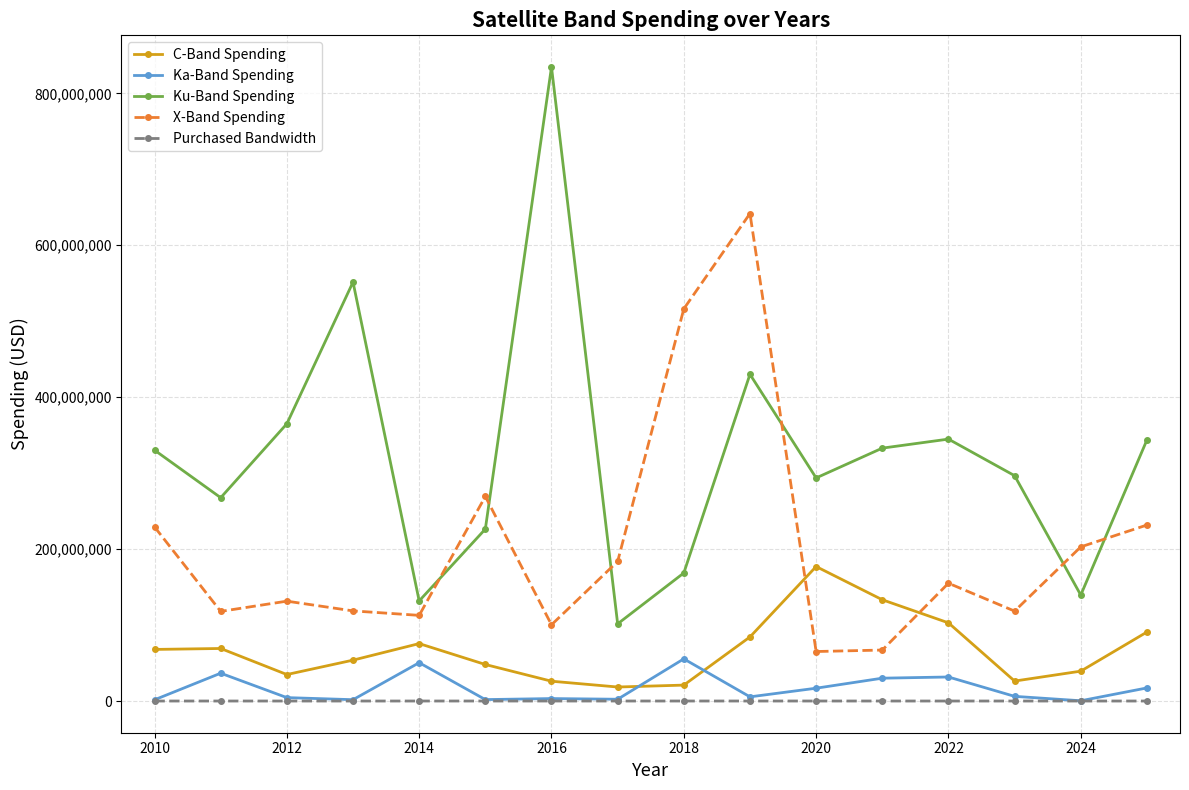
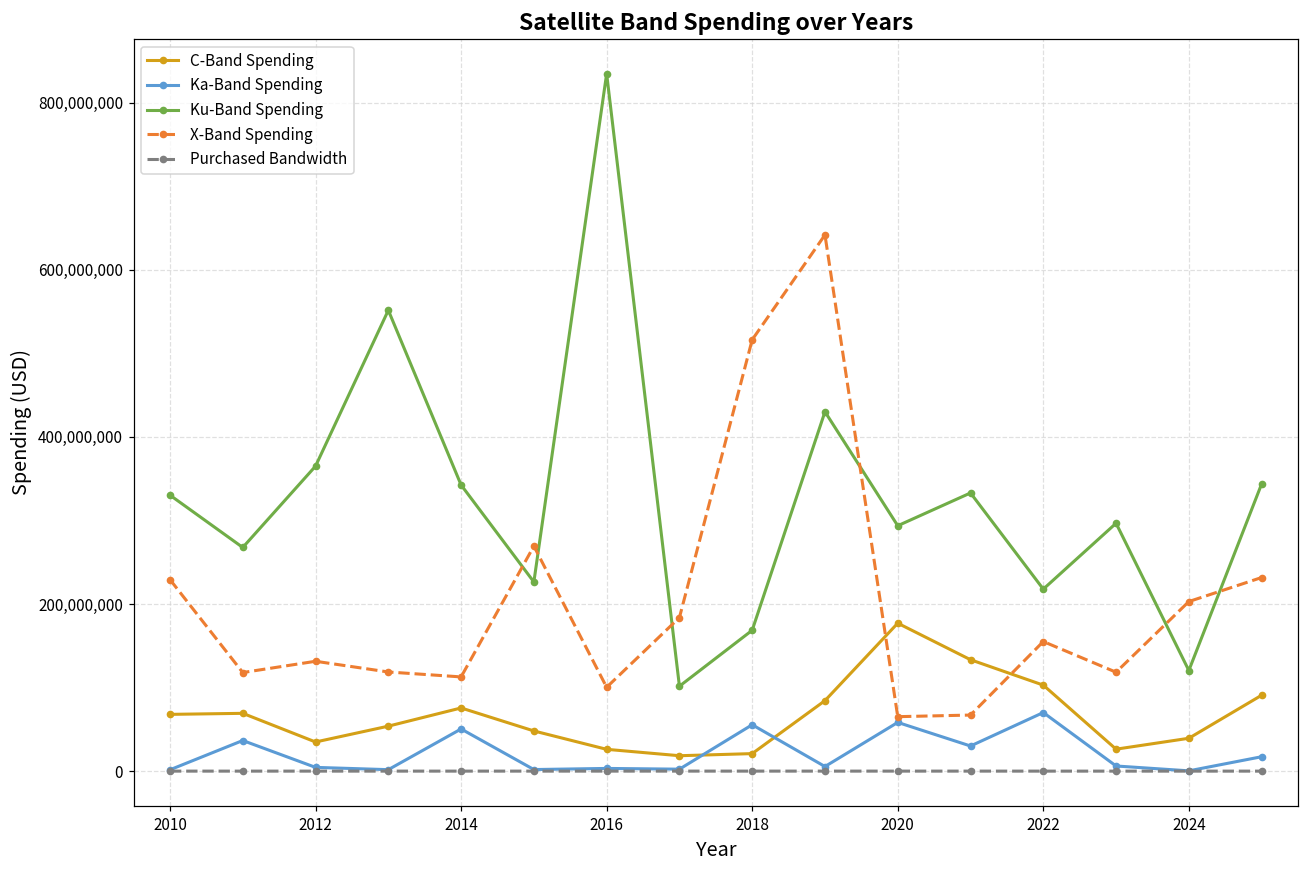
Ku-Band Spending, 2014: 130,000,000 -> 340,000,000
Ka-Band Spending, 2020: 20,000,000 -> 60,000,000
Ka-Band Spending, 2022: 30,000,000 -> 70,000,000
Ku-Band Spending, 2022: 340,000,000 -> 220,000,000
Ku-Band Spending, 2024: 140,000,000 -> 120,000,000
